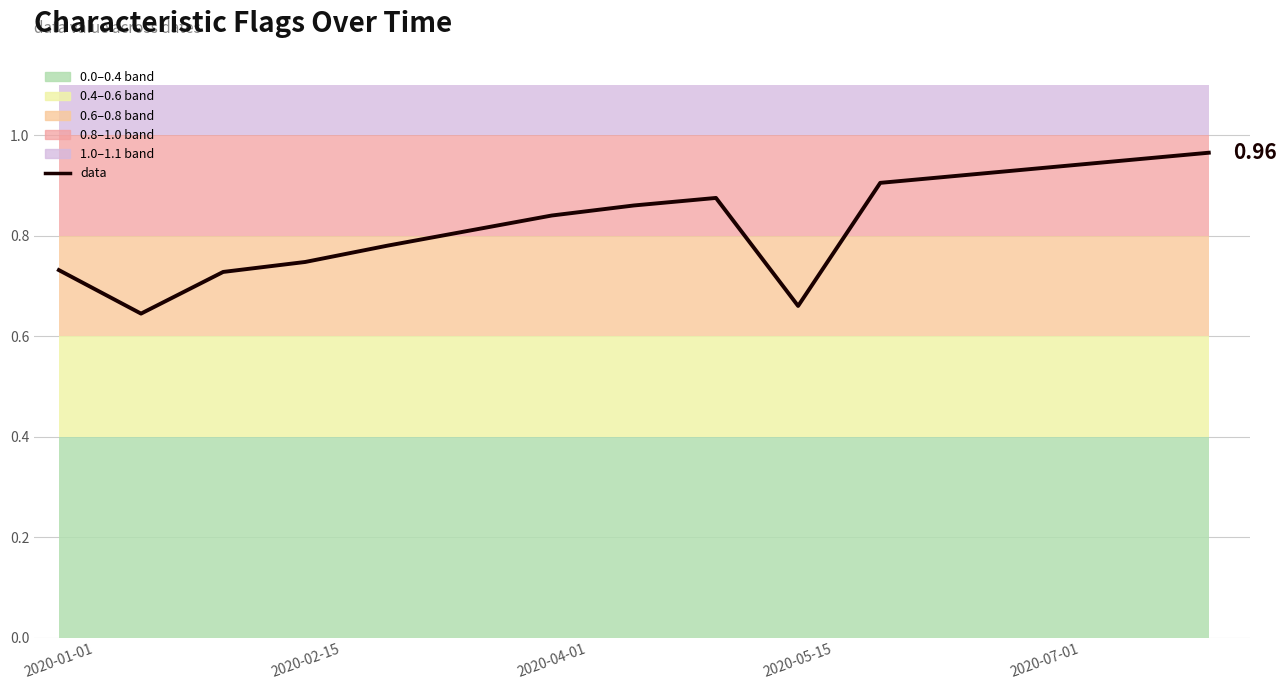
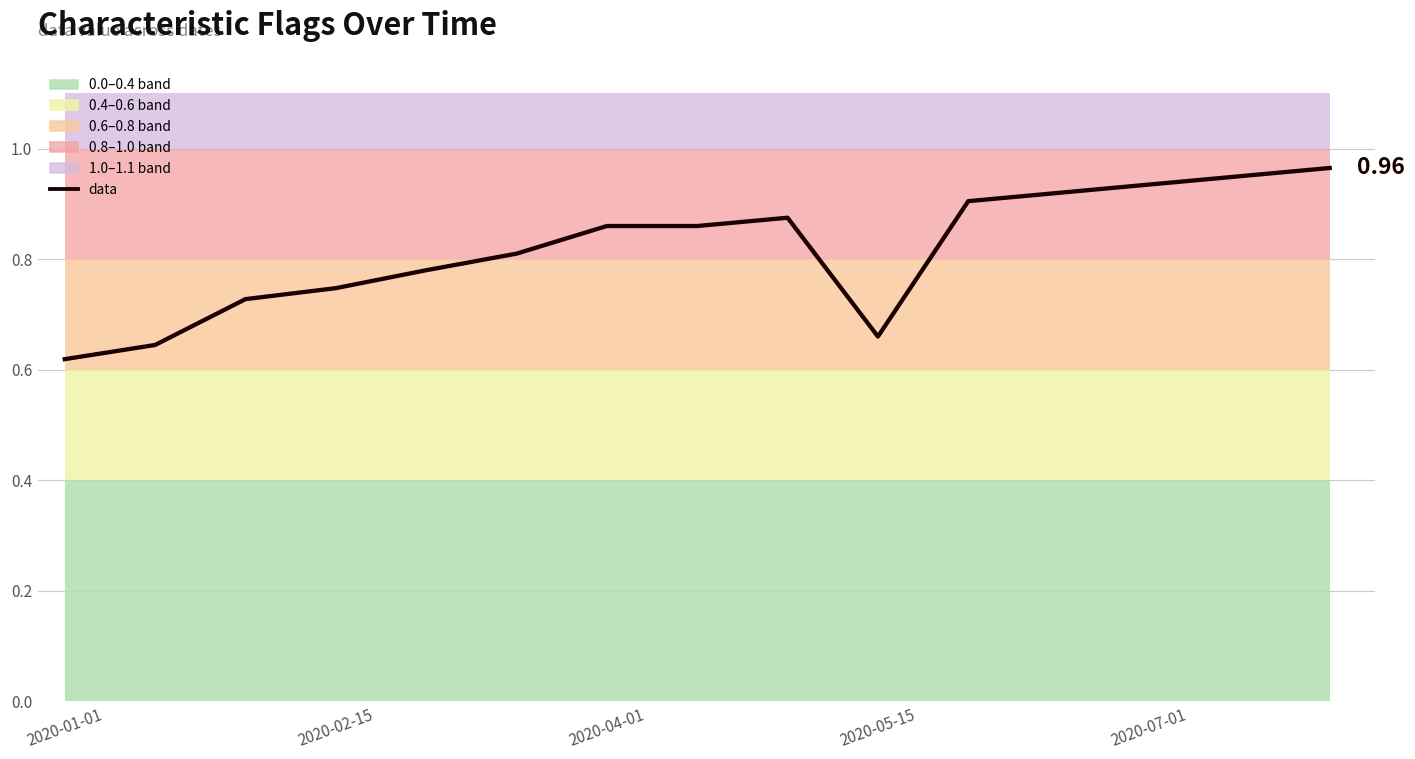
data, 2020-01-01: 0.73 -> 0.62
data, 2020-04-01: 0.84 -> 0.86
